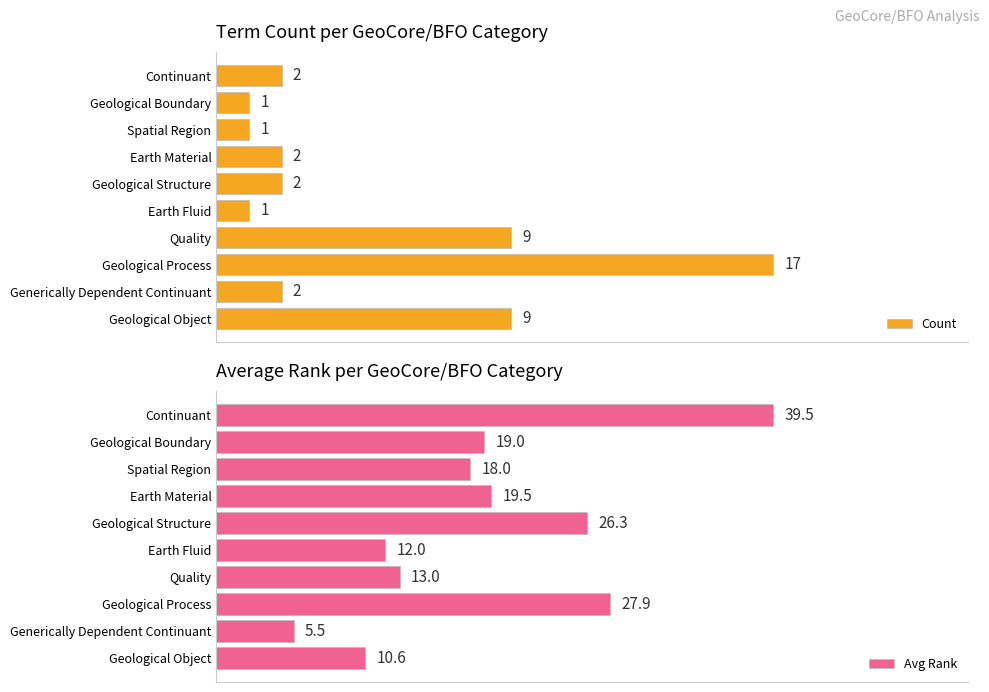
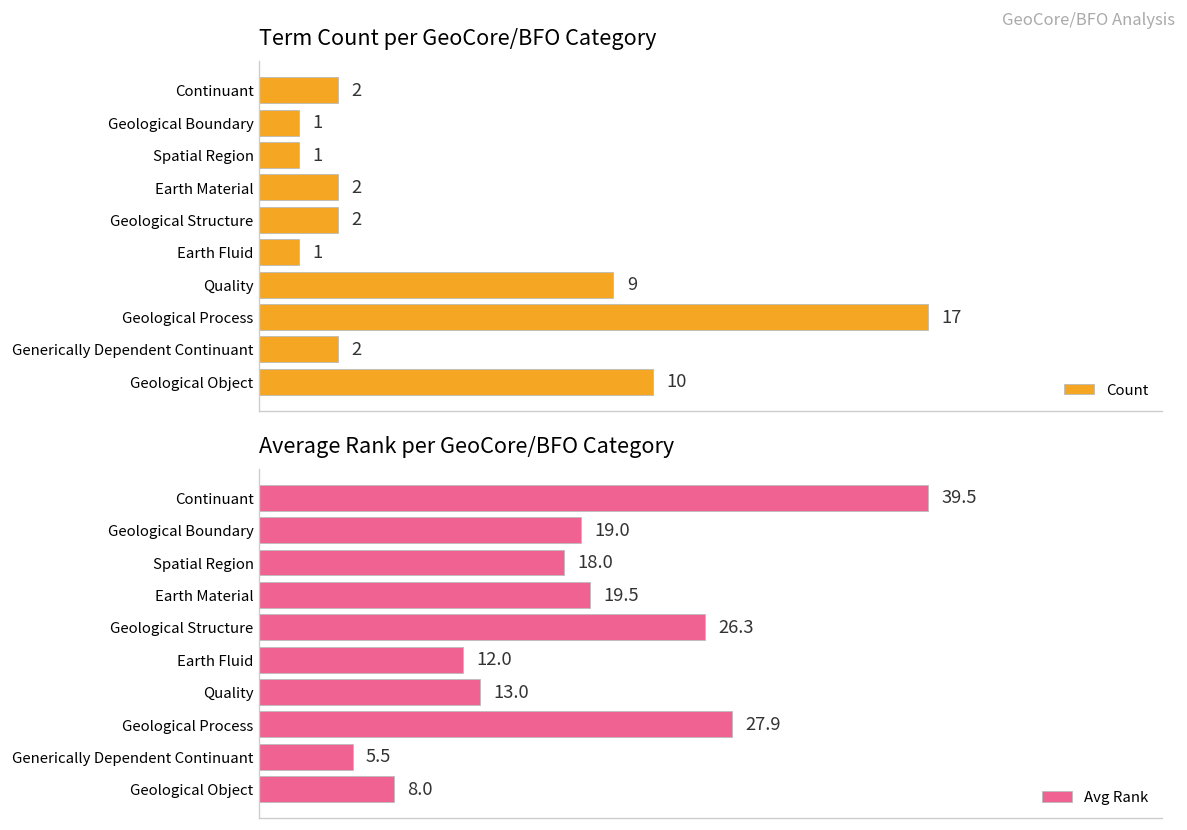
Term Count per GeoCore/BFO Category, Geological Object: 9 -> 10
Average Rank per GeoCore/BFO Category, Geological Object: 10.6 -> 8.0
